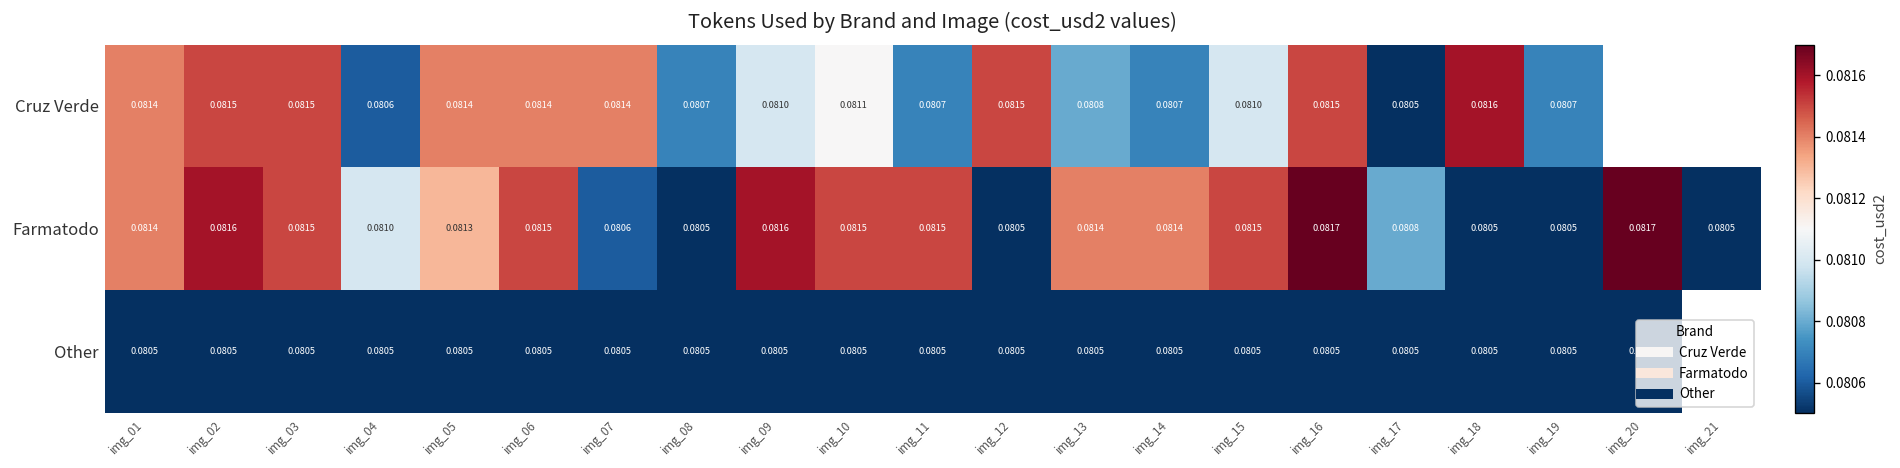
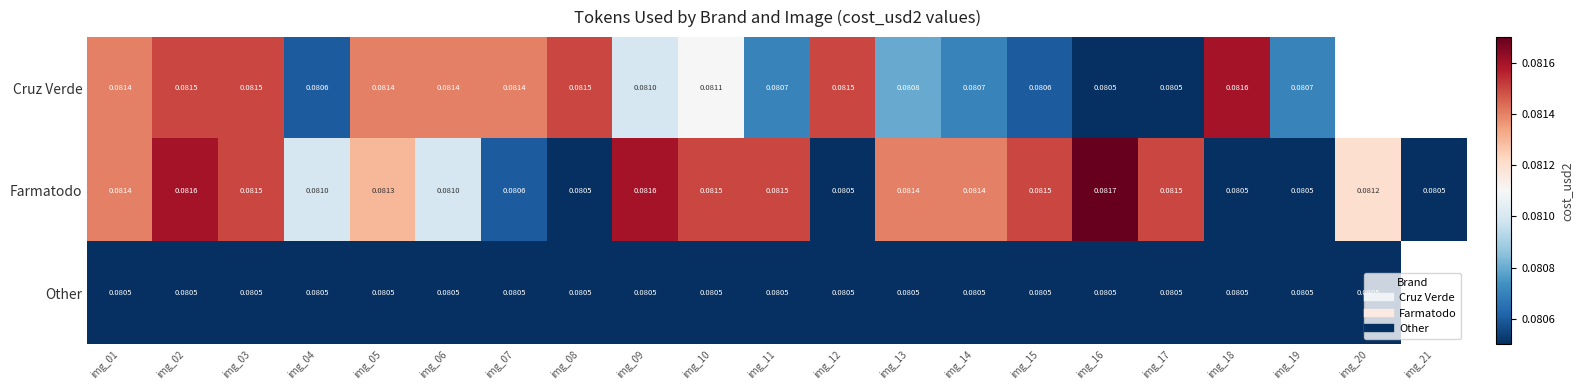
Cruz Verde, img_08: 0.0807 -> 0.0815
Cruz Verde, img_15: 0.0810 -> 0.0806
Cruz Verde, img_16: 0.0815 -> 0.0805
Farmatodo, img_06: 0.0815 -> 0.0810
Farmatodo, img_17: 0.0808 -> 0.0815
Farmatodo, img_20: 0.0817 -> 0.0812
